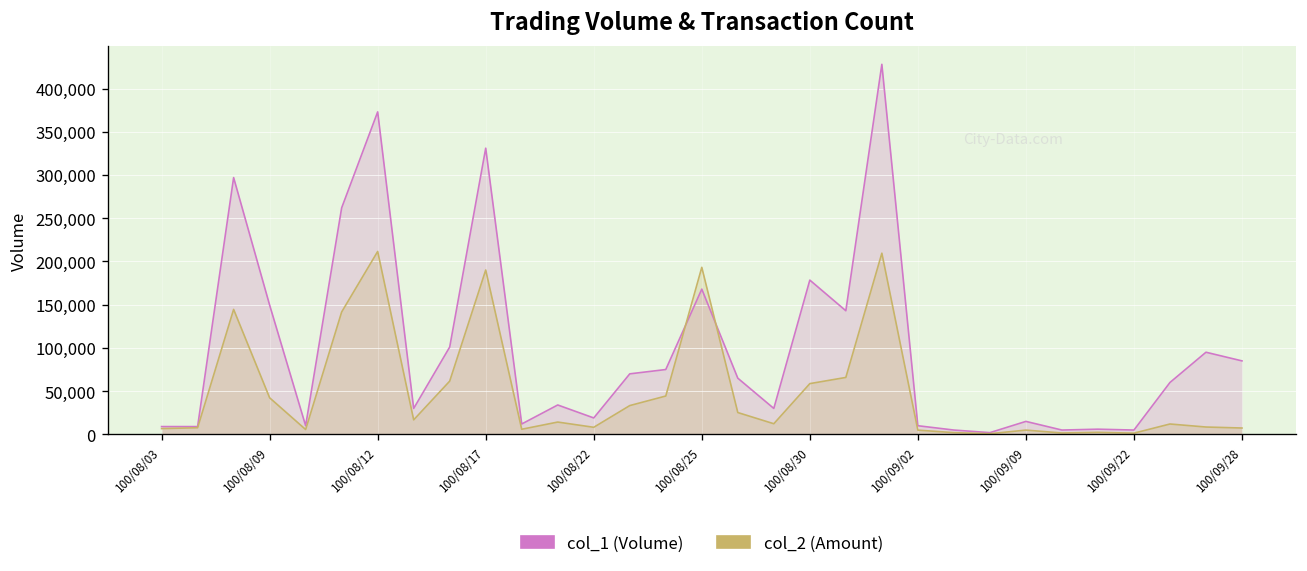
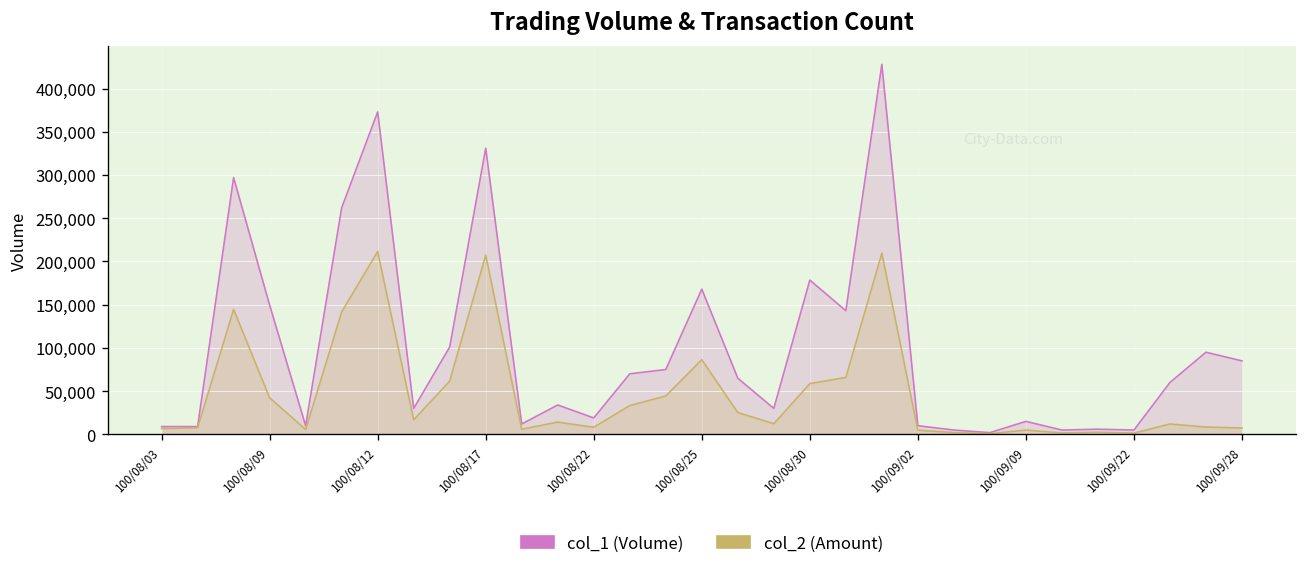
col_2 (Amount), 100/08/17: 190,000 -> 210,000
col_2 (Amount), 100/08/25: 190,000 -> 90,000
